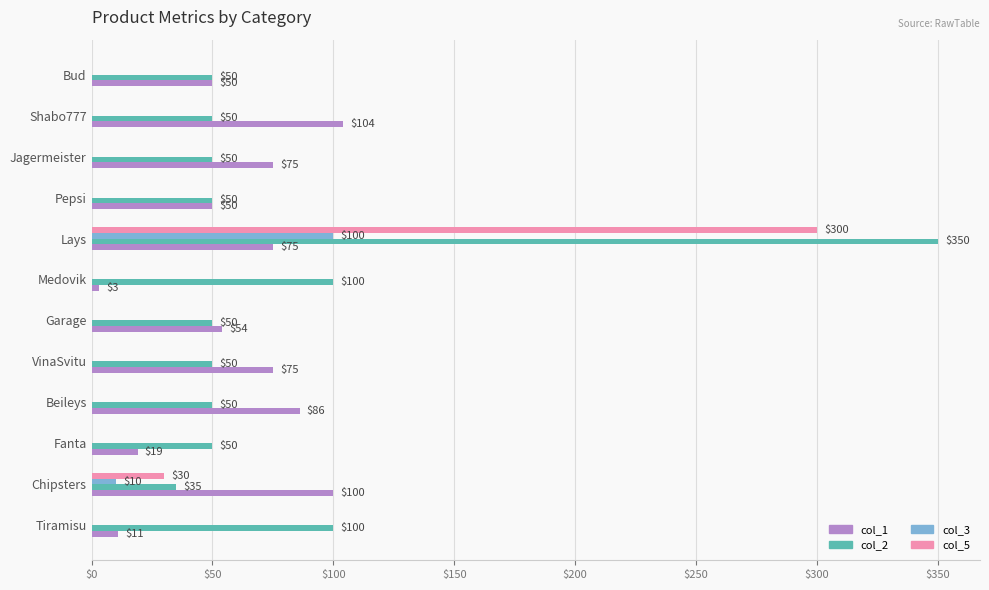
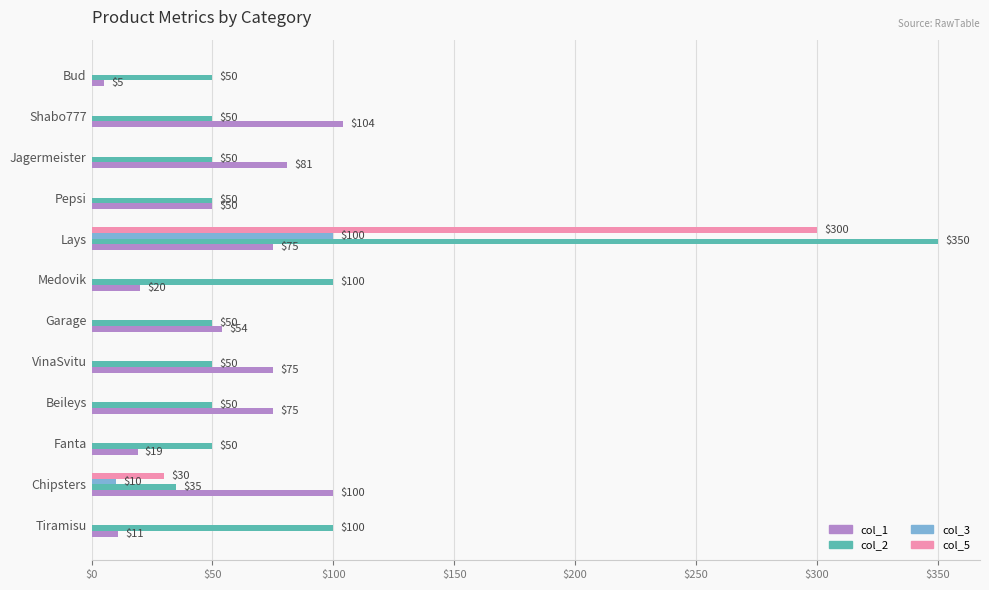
col_1, Bud: $50 -> $5
col_1, Jagermeister: $75 -> $81
col_1, Medovik: $3 -> $20
col_1, Beileys: $86 -> $75
